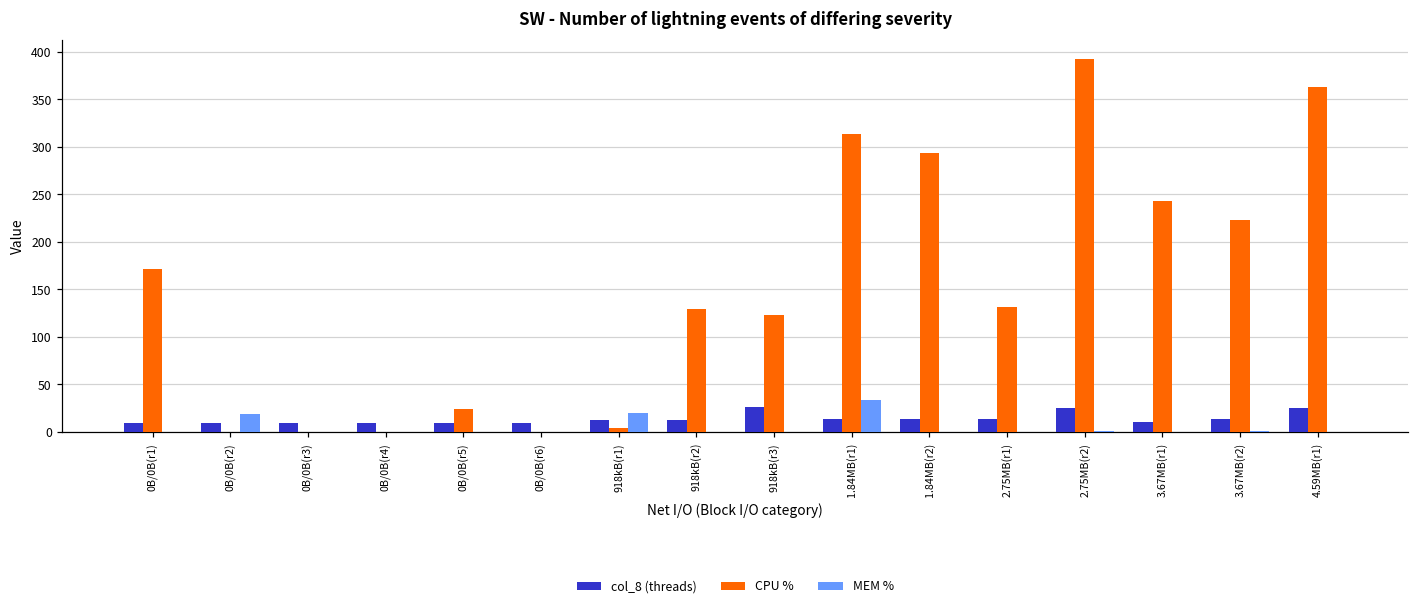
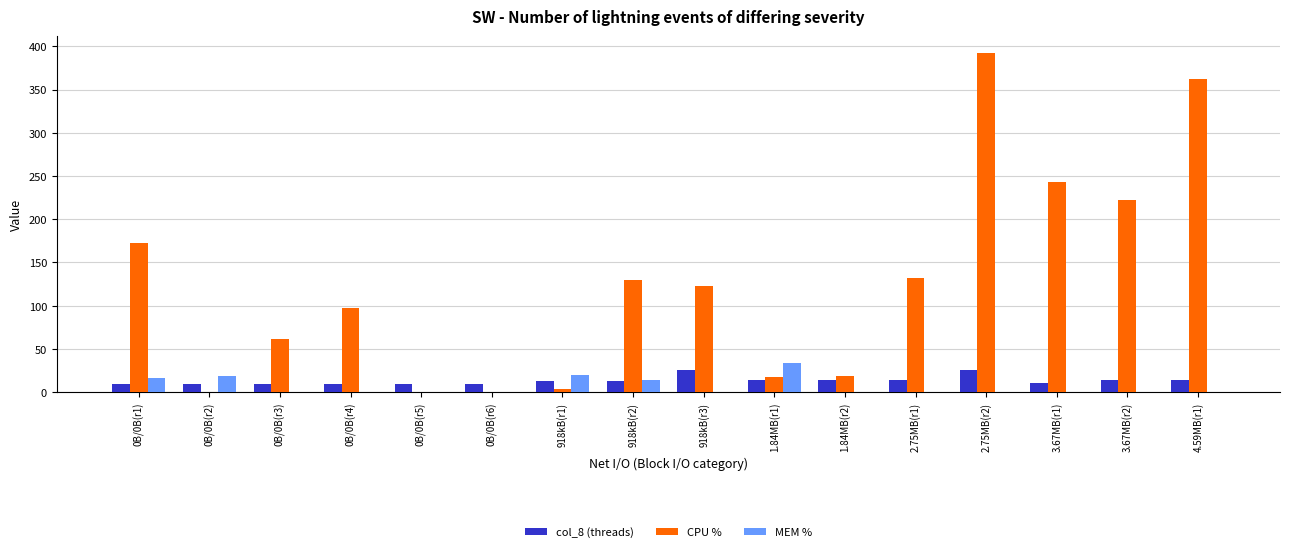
MEM %, 0B/0B(r1): 0 -> 20
CPU %, 0B/0B(r3): 0 -> 60
CPU %, 0B/0B(r4): 0 -> 100
CPU %, 0B/0B(r5): 20 -> 0
MEM %, 918kB(r2): 0 -> 10
CPU %, 1.84MB(r1): 310 -> 20
CPU %, 1.84MB(r2): 290 -> 20
col_8 (threads), 4.59MB(r1): 30 -> 10
